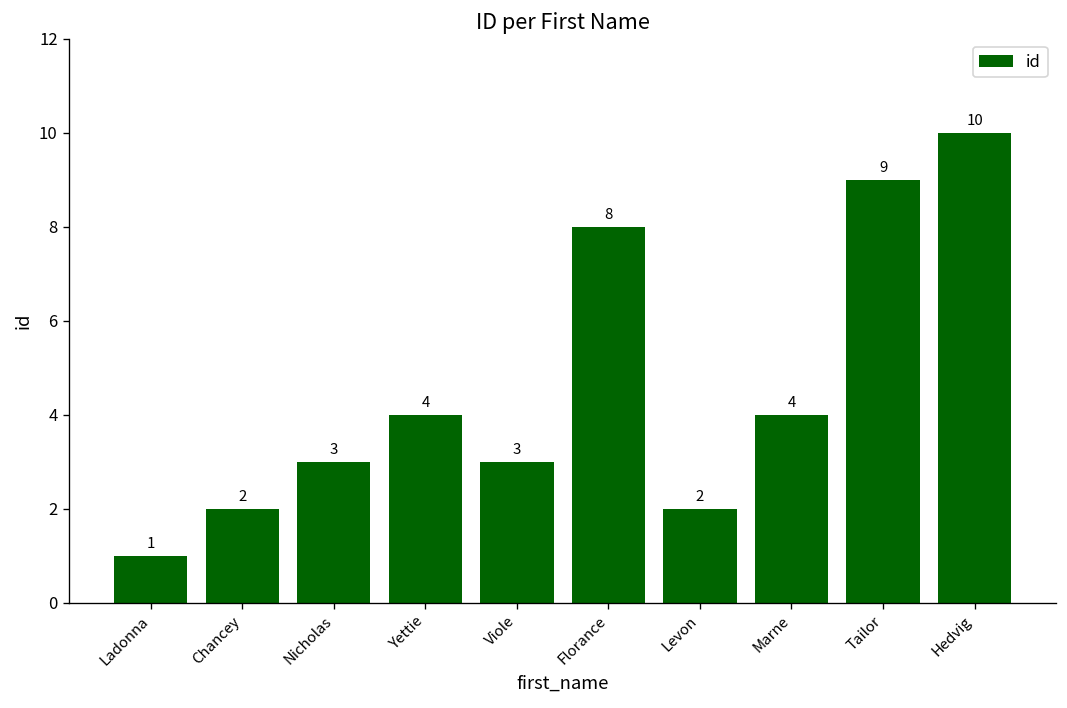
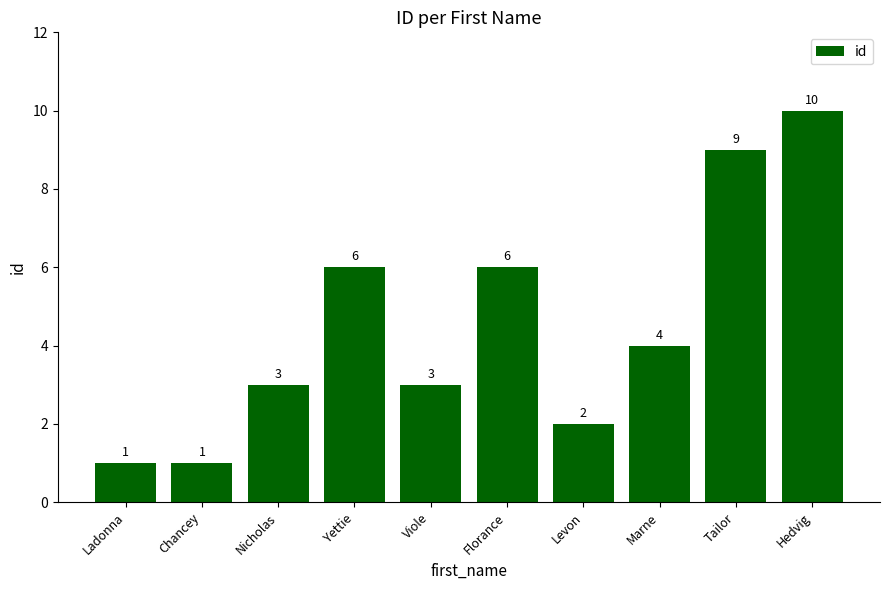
Chancey: 2 -> 1
Yettie: 4 -> 6
Florance: 8 -> 6
